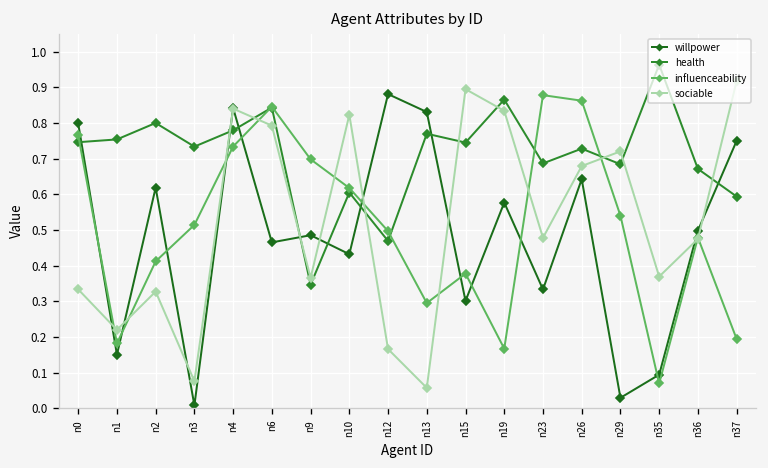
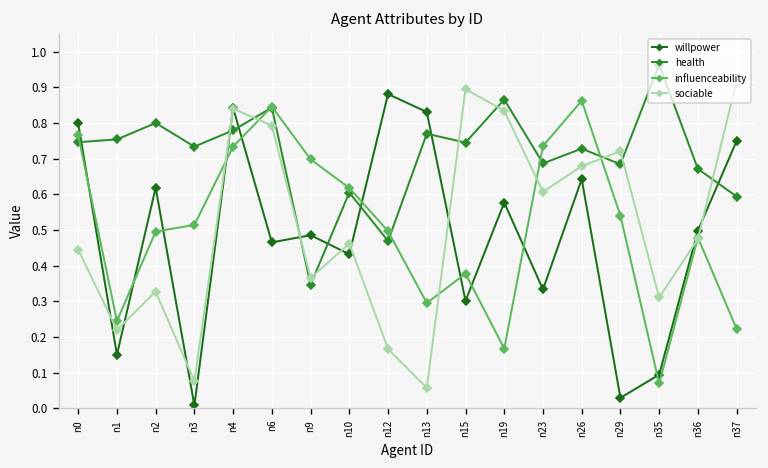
sociable, n0: 0.33 -> 0.45
influenceability, n1: 0.18 -> 0.24
influenceability, n2: 0.41 -> 0.50
sociable, n10: 0.82 -> 0.46
influenceability, n23: 0.88 -> 0.74
sociable, n23: 0.48 -> 0.61
sociable, n35: 0.37 -> 0.31
influenceability, n37: 0.19 -> 0.22
